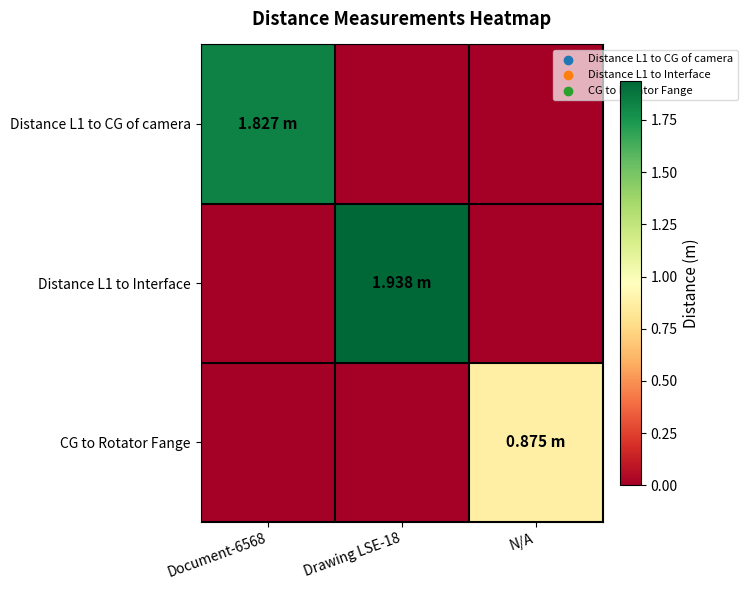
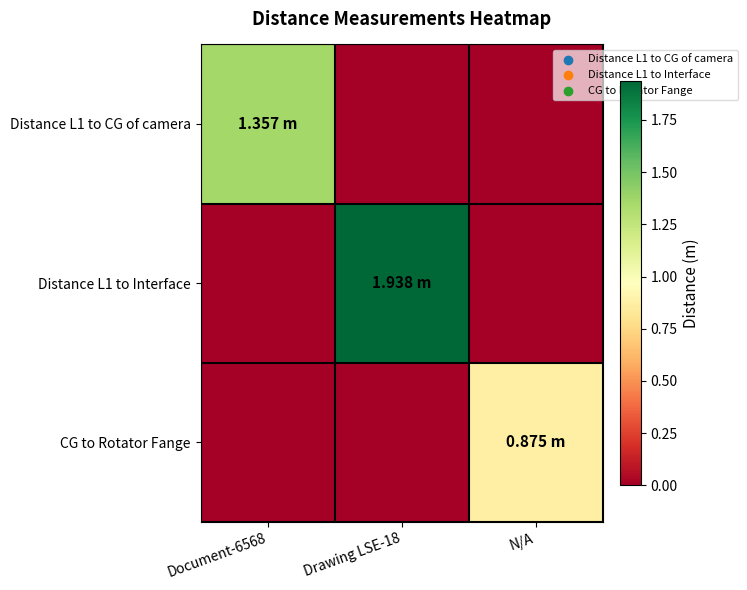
Distance L1 to CG of camera, Document-6568: 1.827 -> 1.357
